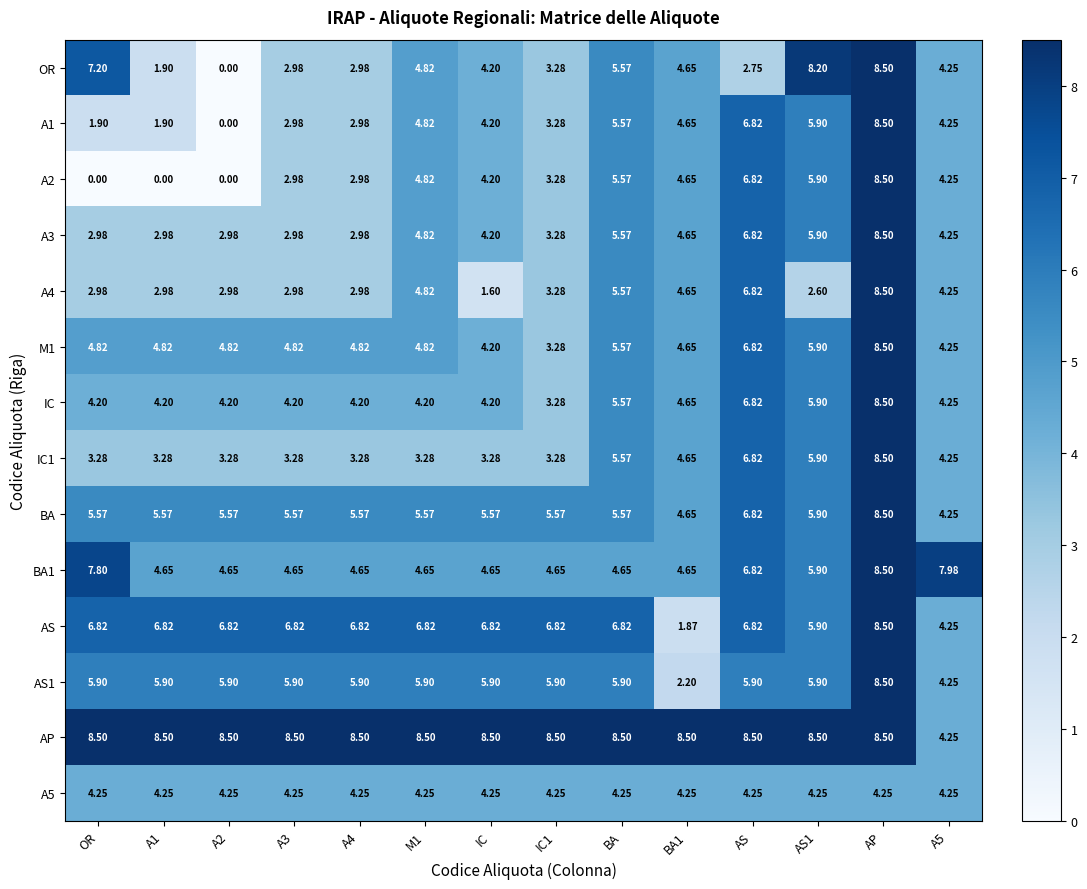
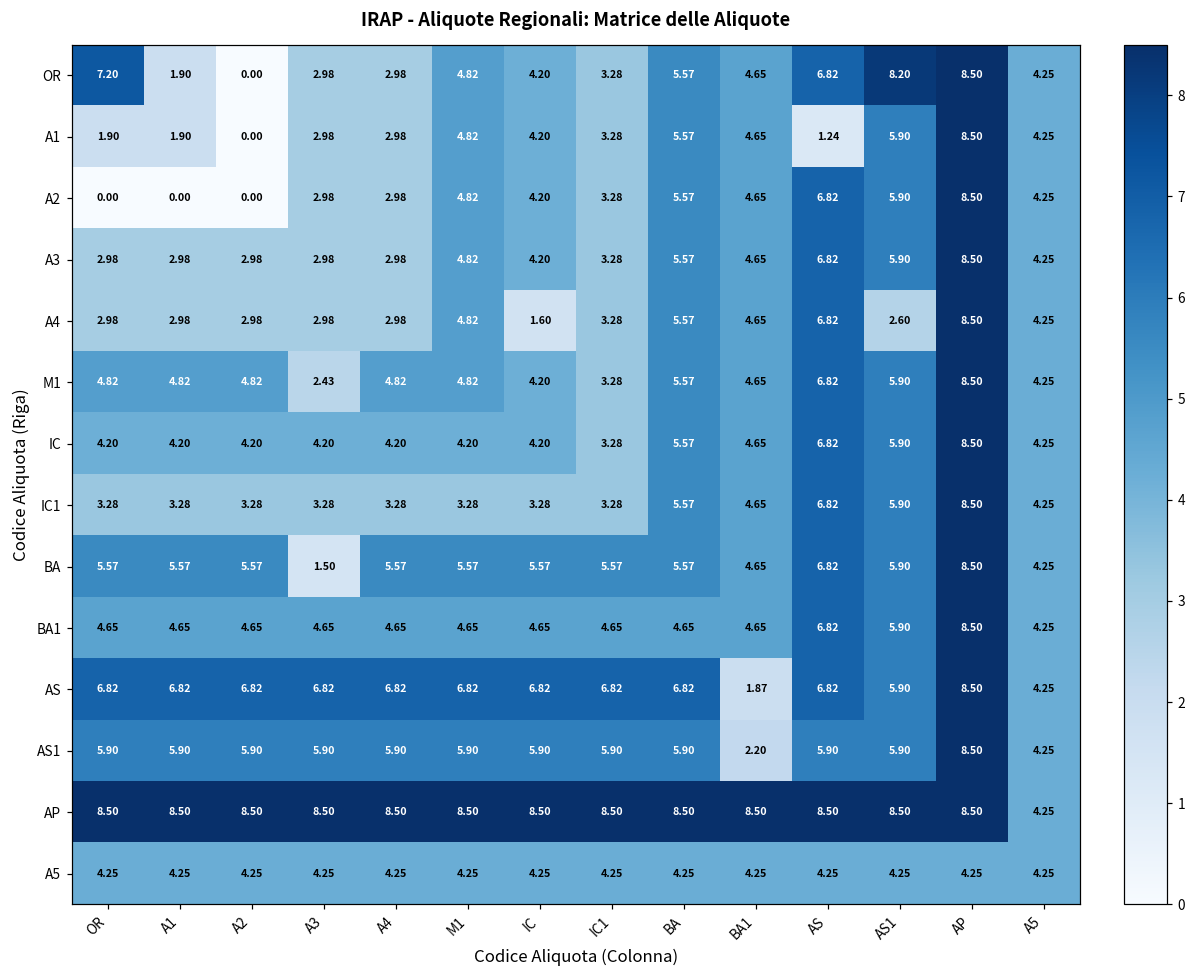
OR, AS: 2.75 -> 6.82
A1, AS: 6.82 -> 1.24
M1, A3: 4.82 -> 2.43
BA, A3: 5.57 -> 1.50
BA1, OR: 7.80 -> 4.65
BA1, A5: 7.98 -> 4.25
